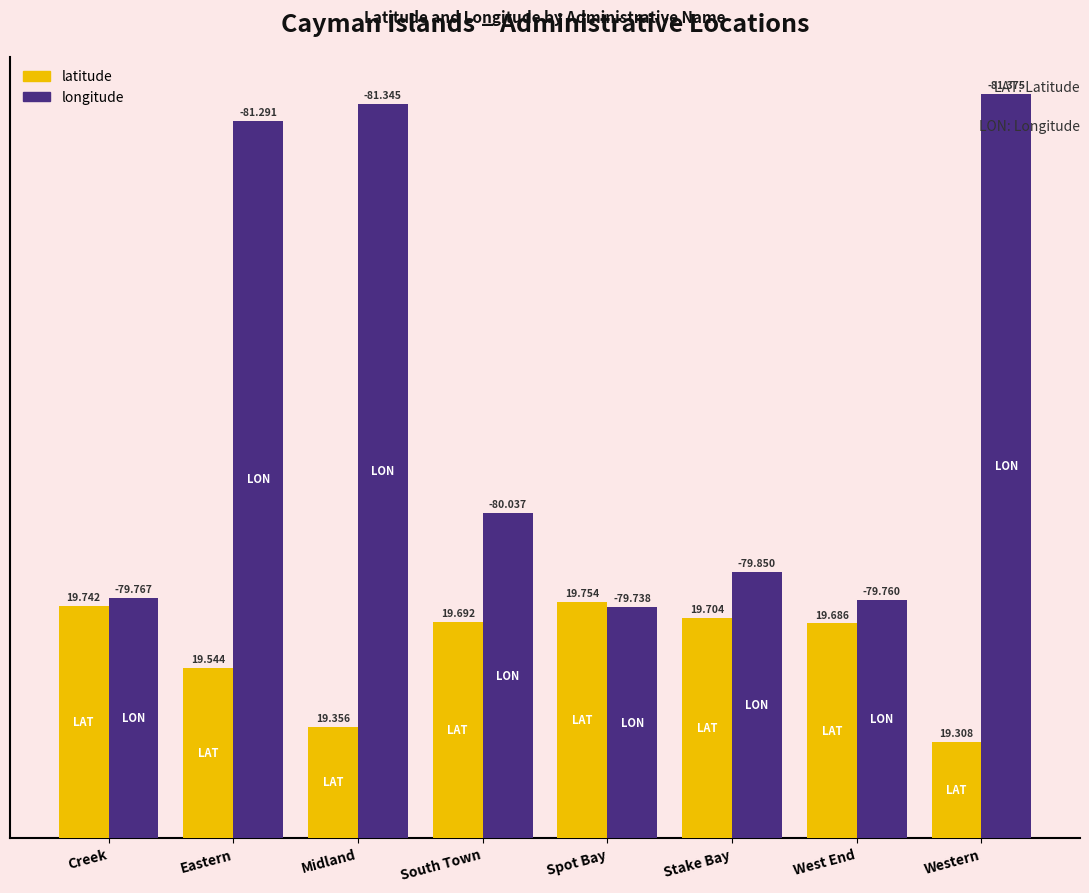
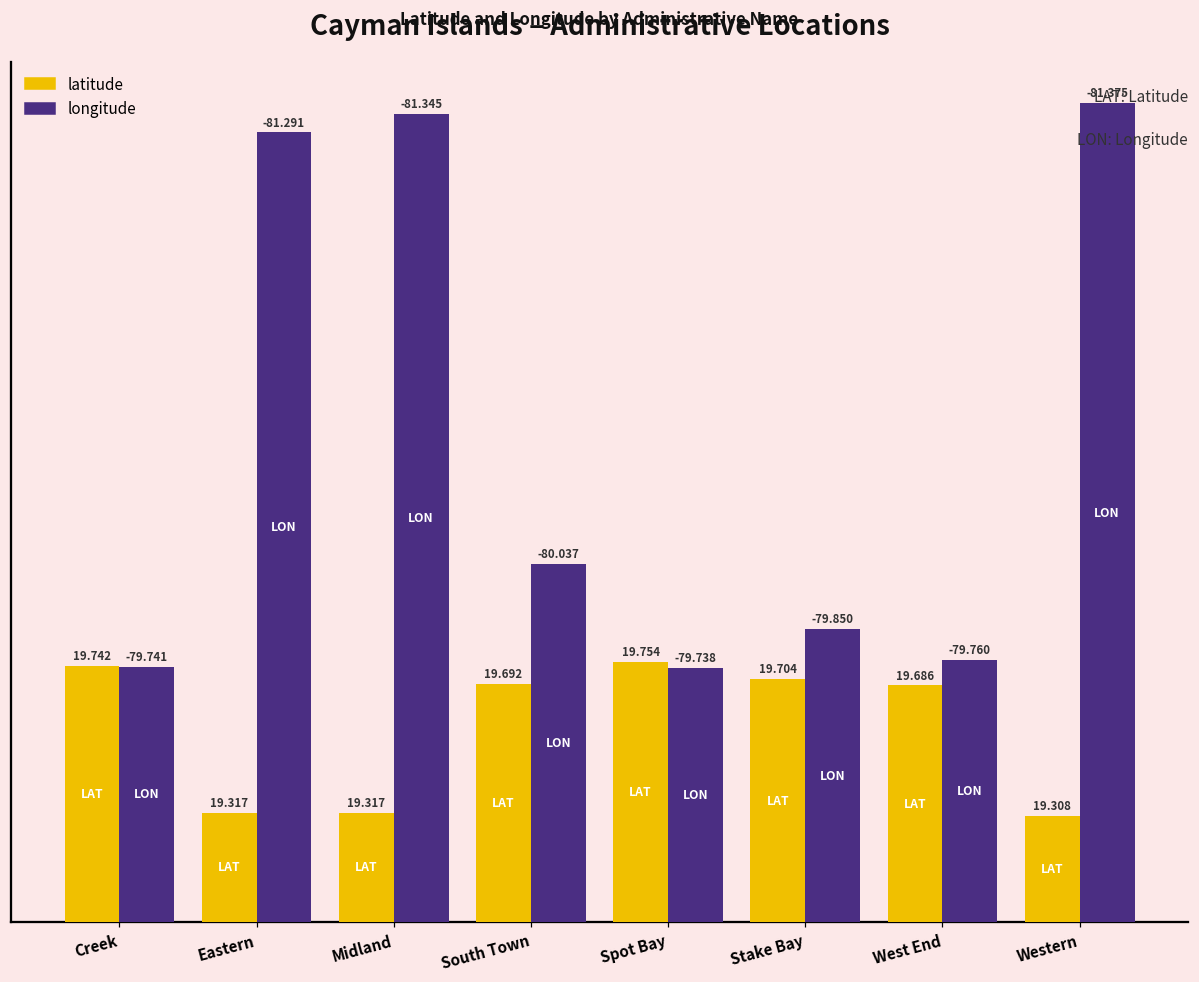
longitude, Creek: -79.767 -> -79.741
latitude, Eastern: 19.544 -> 19.317
latitude, Midland: 19.356 -> 19.317
